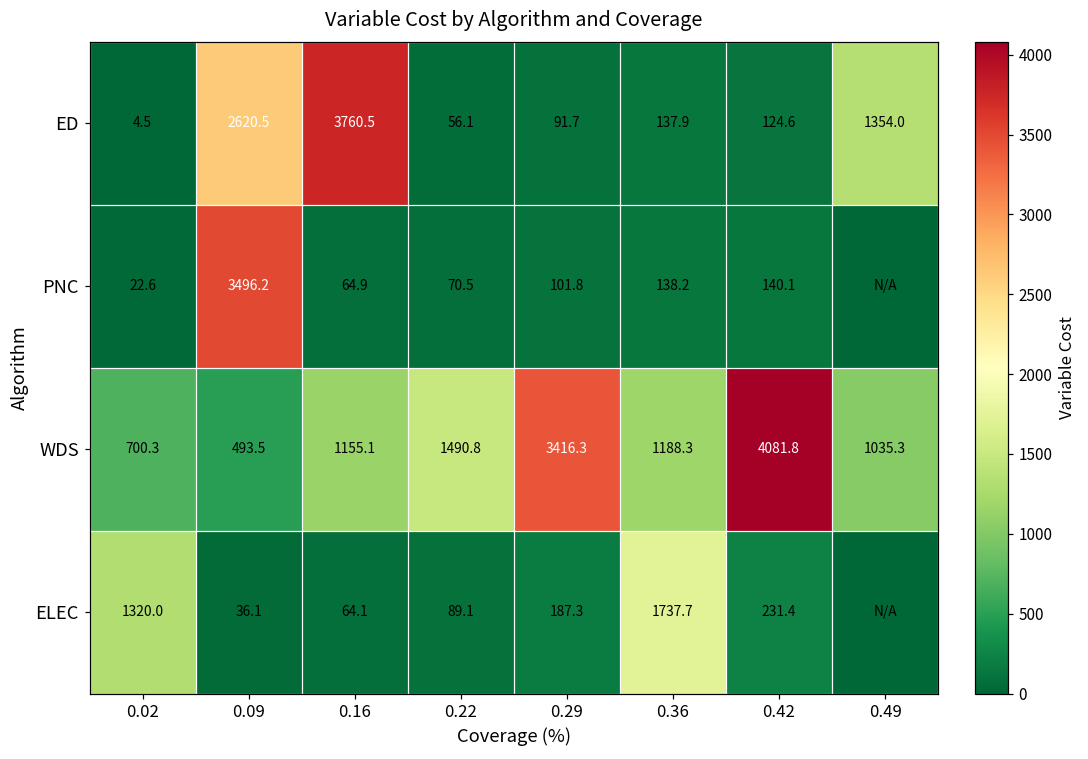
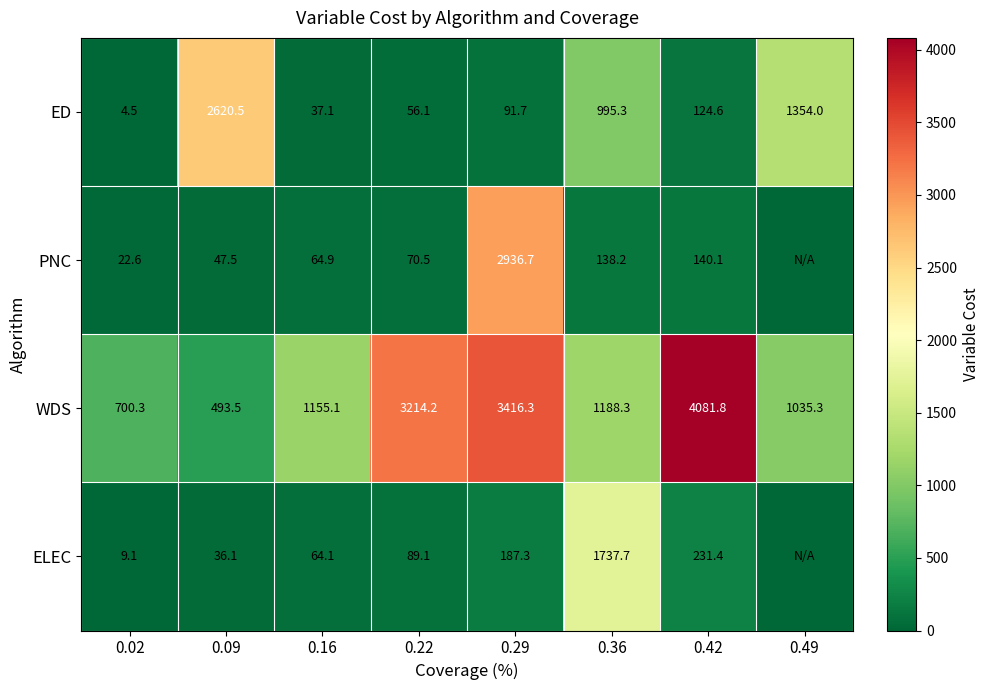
ED, 0.16: 3760.5 -> 37.1
ED, 0.36: 137.9 -> 995.3
PNC, 0.09: 3496.2 -> 47.5
PNC, 0.29: 101.8 -> 2936.7
WDS, 0.22: 1490.8 -> 3214.2
ELEC, 0.02: 1320.0 -> 9.1
